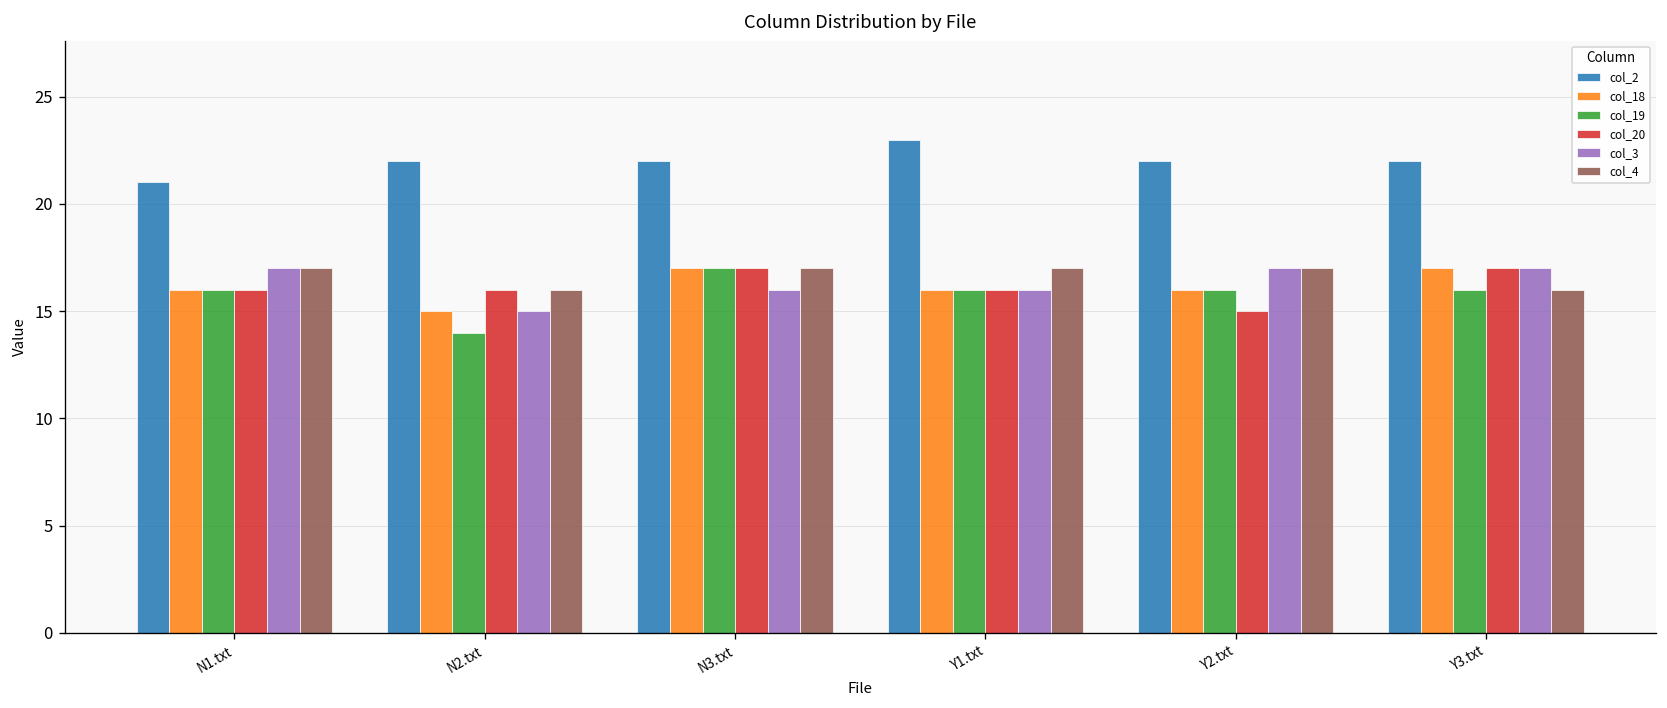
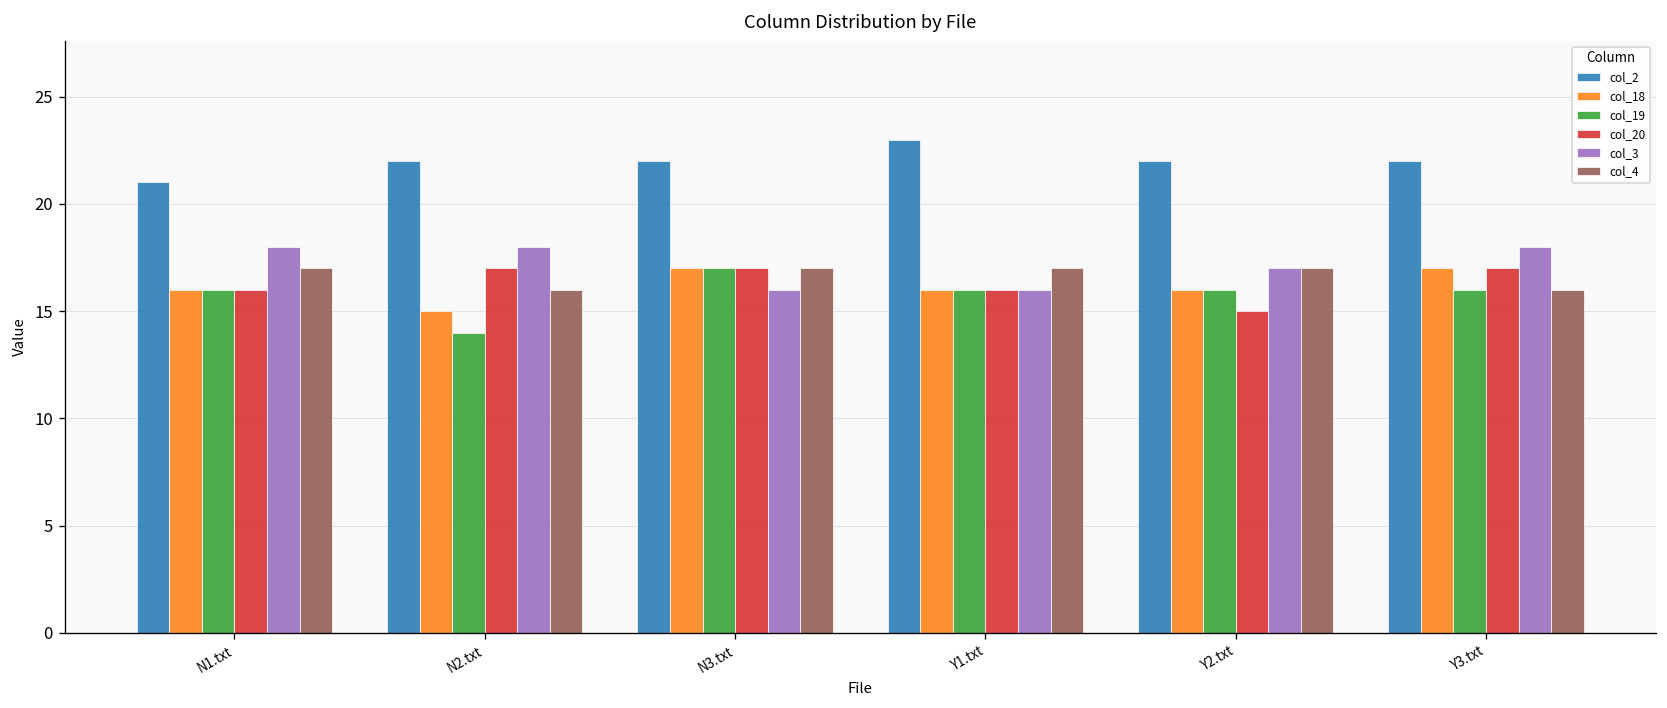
col_3, N1.txt: 17 -> 18
col_20, N2.txt: 16 -> 17
col_3, N2.txt: 15 -> 18
col_3, Y3.txt: 17 -> 18
